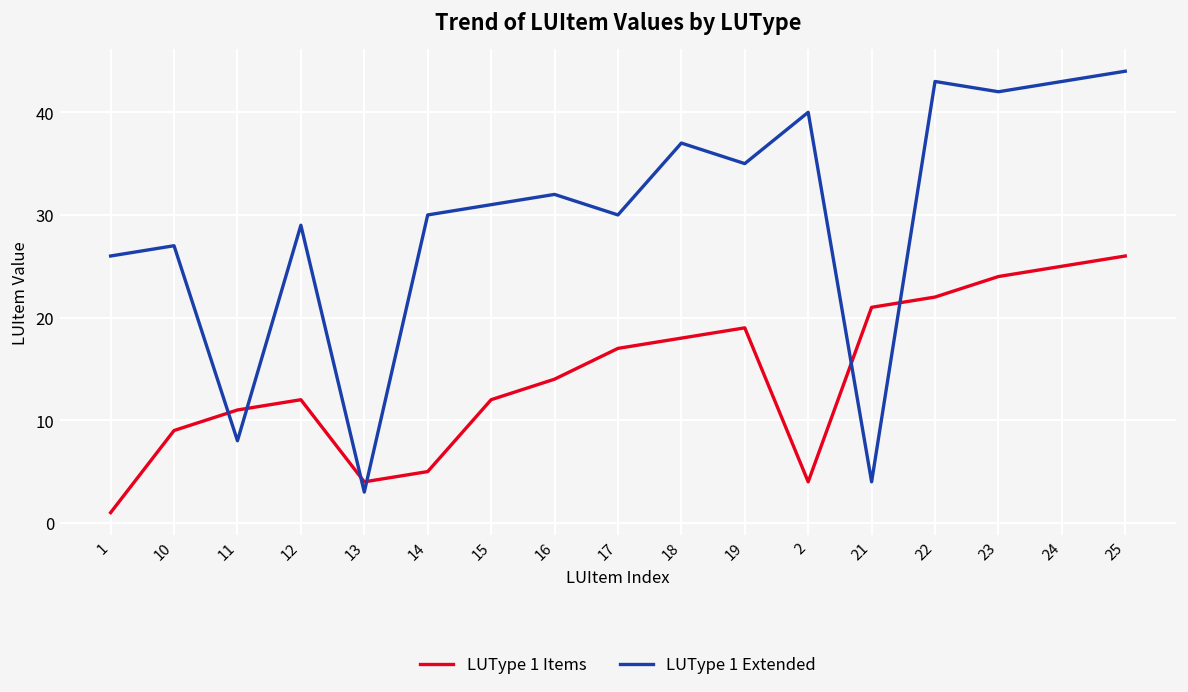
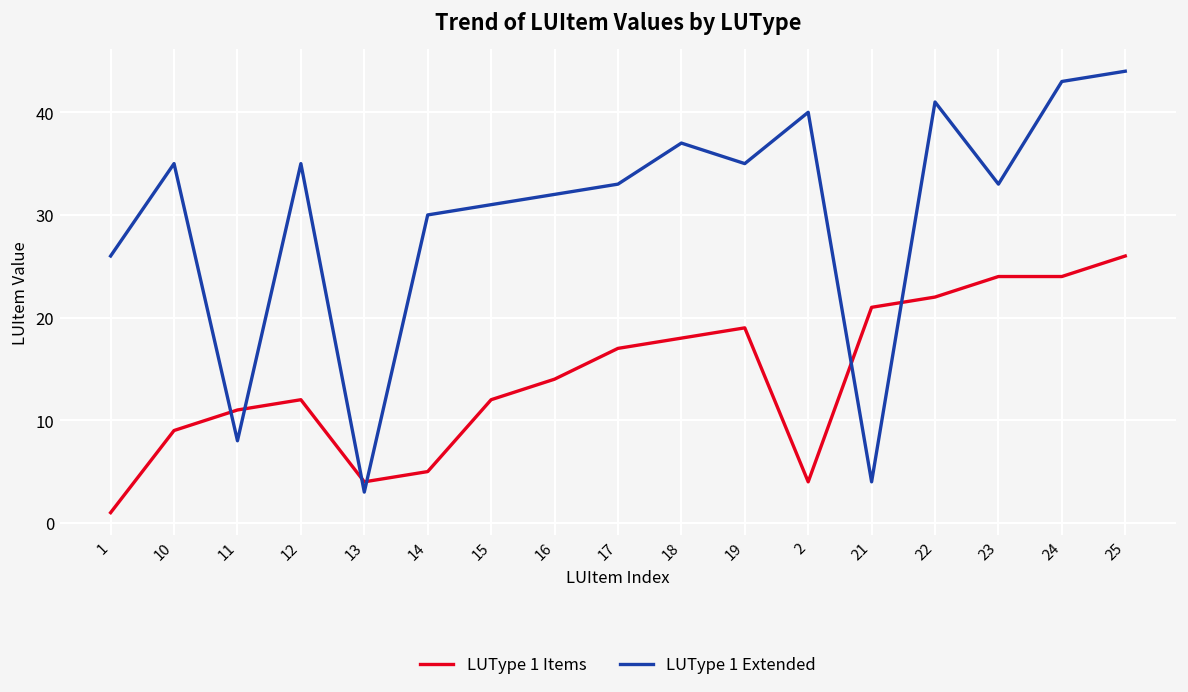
LUType 1 Extended, 10: 27 -> 35
LUType 1 Extended, 12: 29 -> 35
LUType 1 Extended, 17: 30 -> 33
LUType 1 Extended, 22: 43 -> 41
LUType 1 Extended, 23: 42 -> 33
LUType 1 Items, 24: 25 -> 24
